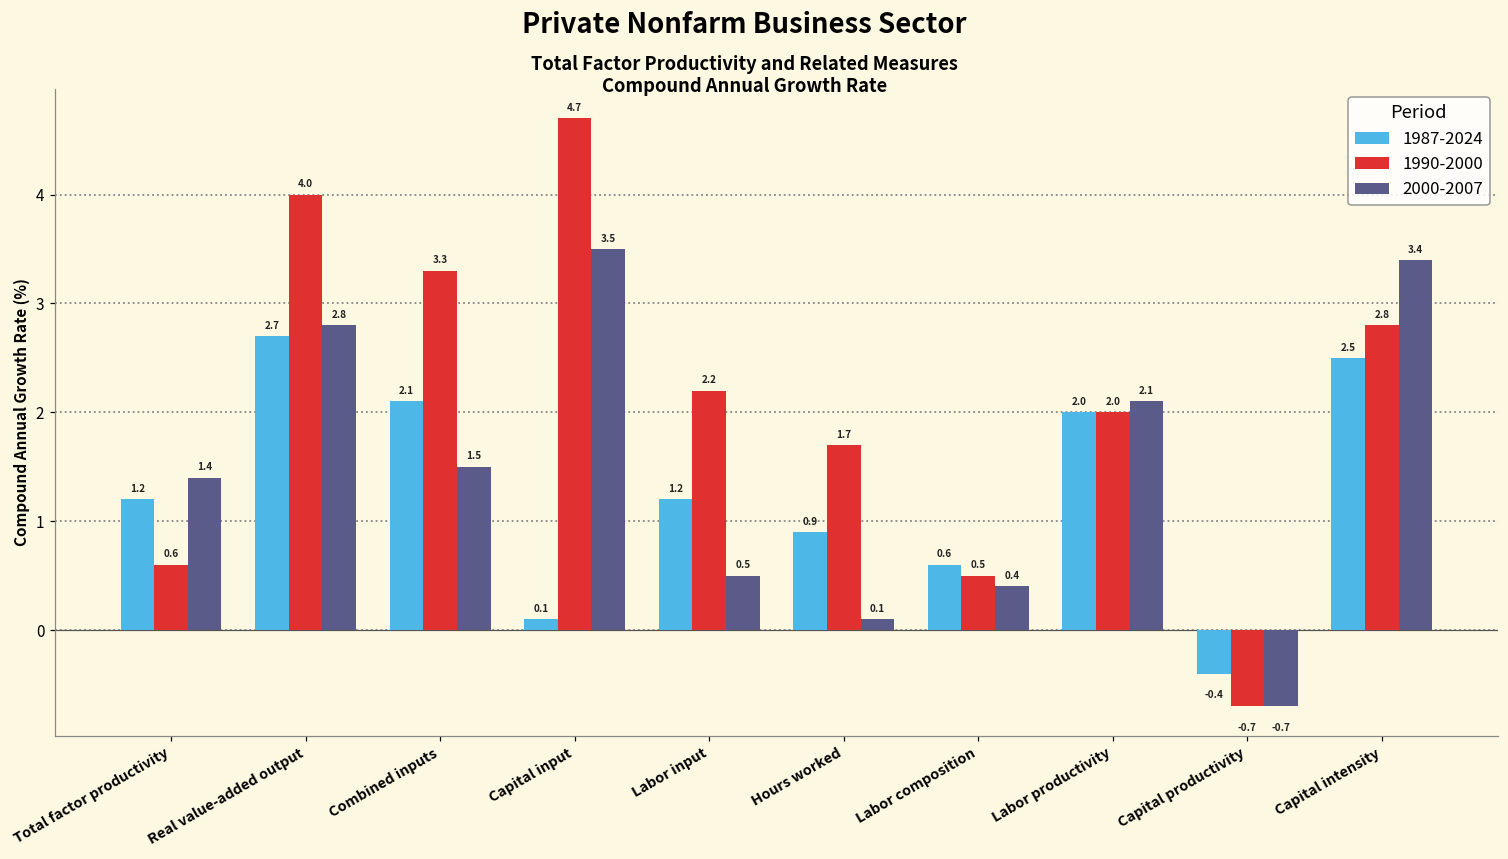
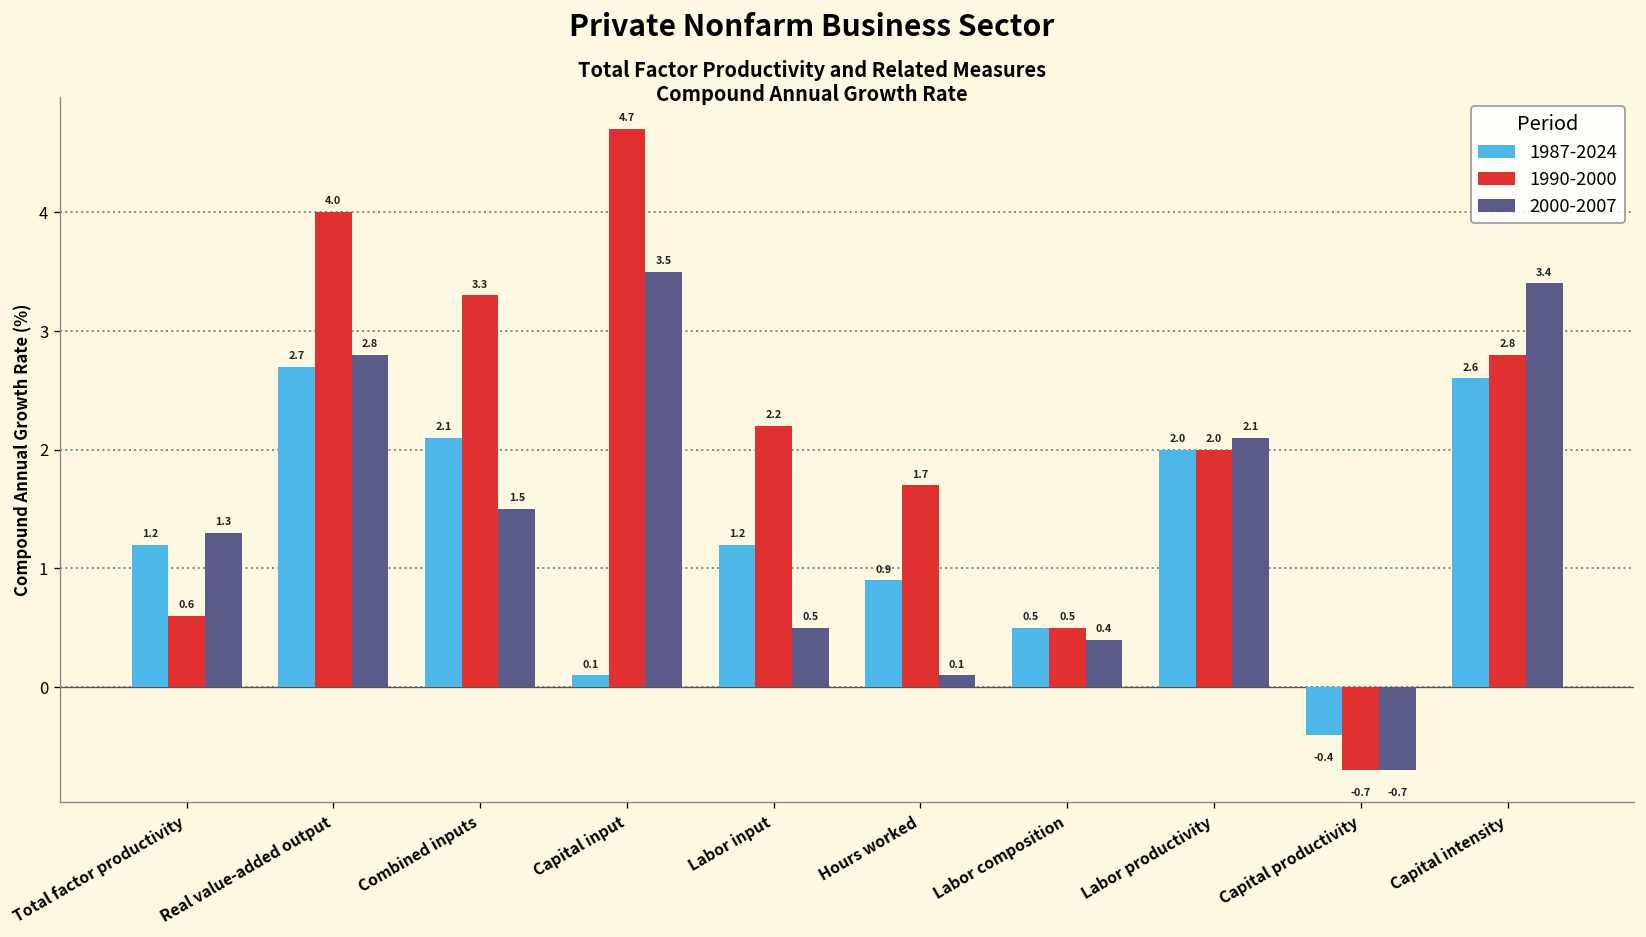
2000-2007, Total factor productivity: 1.4 -> 1.3
1987-2024, Labor composition: 0.6 -> 0.5
1987-2024, Capital intensity: 2.5 -> 2.6
